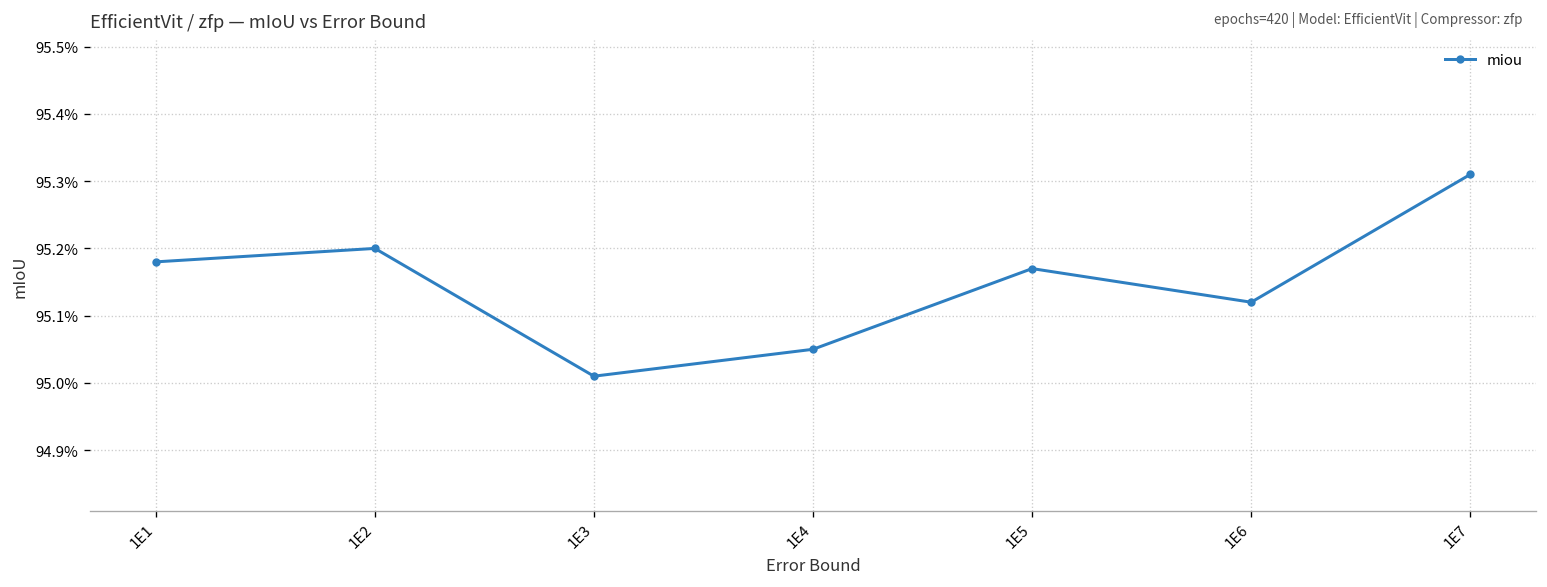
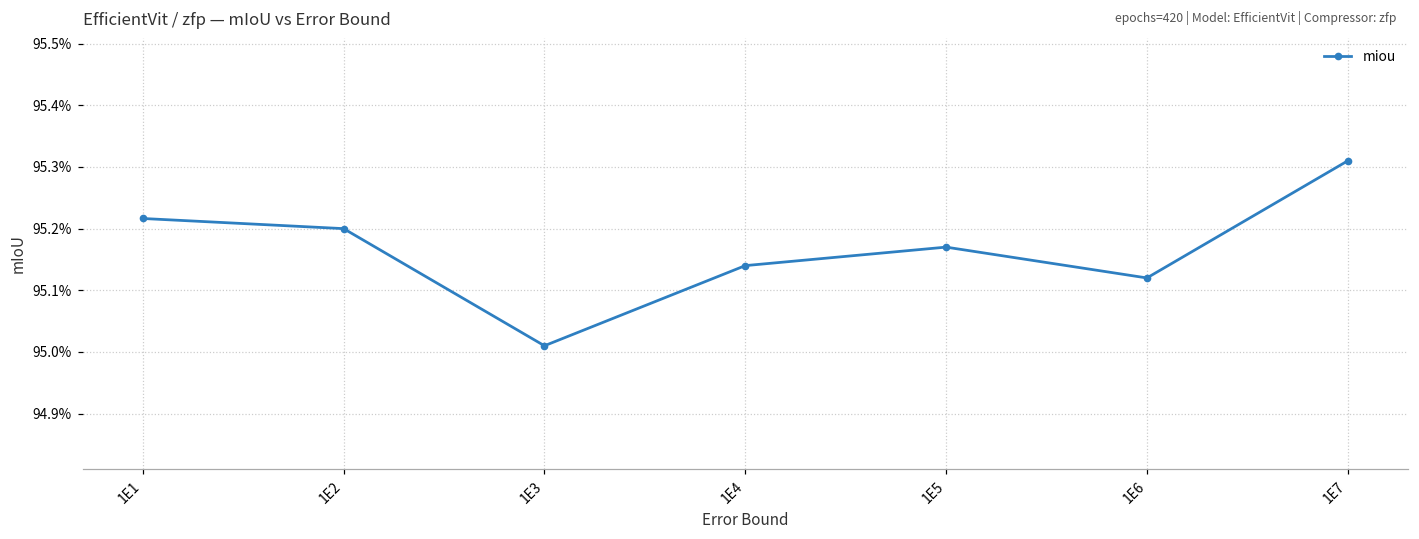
1E1: 95.18% -> 95.22%
1E4: 95.05% -> 95.14%
